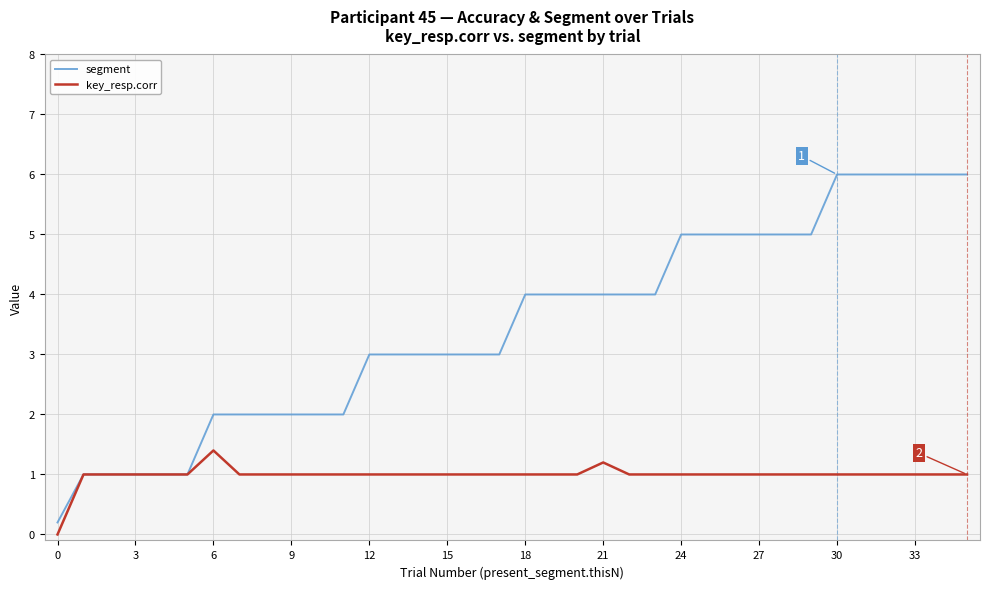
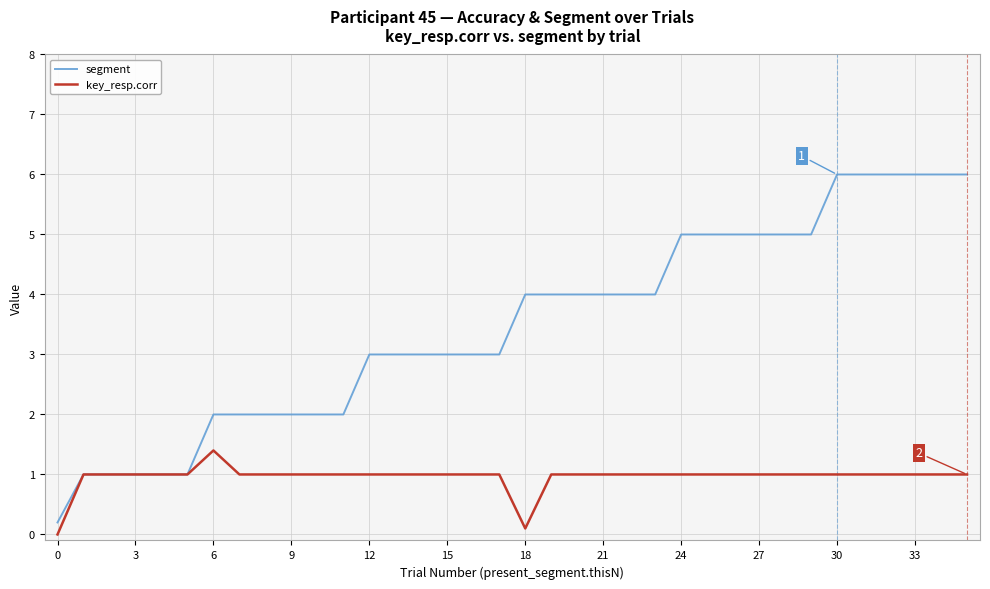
key_resp.corr, 18: 1.0 -> 0.1
key_resp.corr, 21: 1.2 -> 1.0
